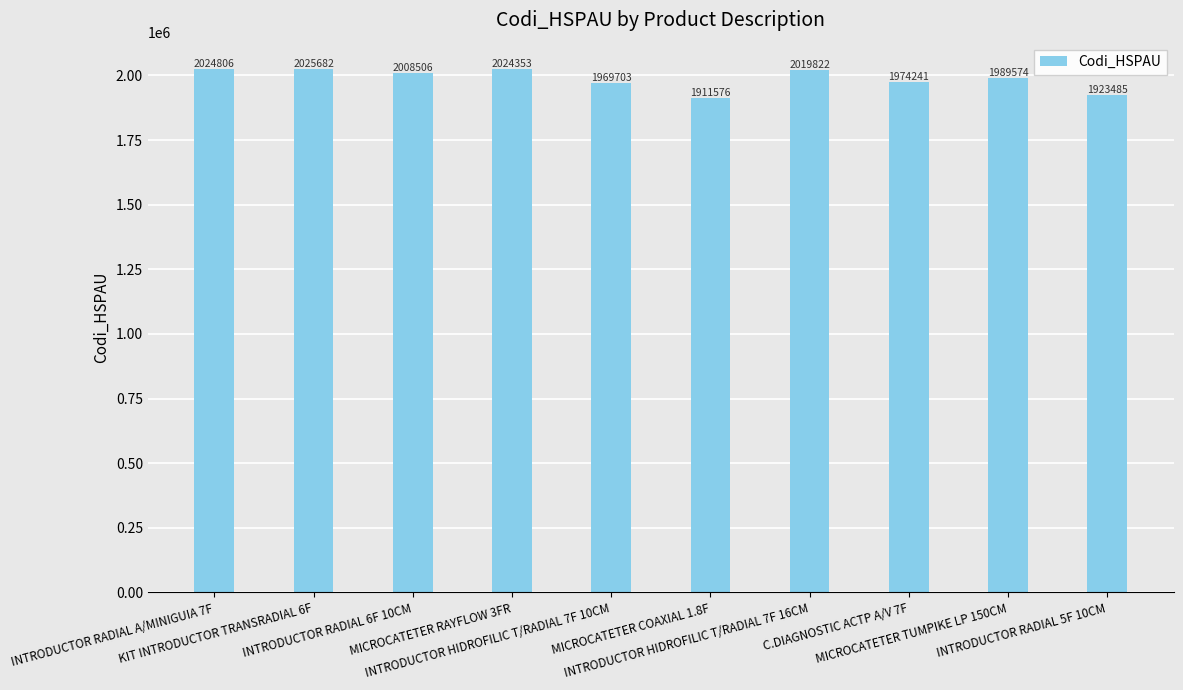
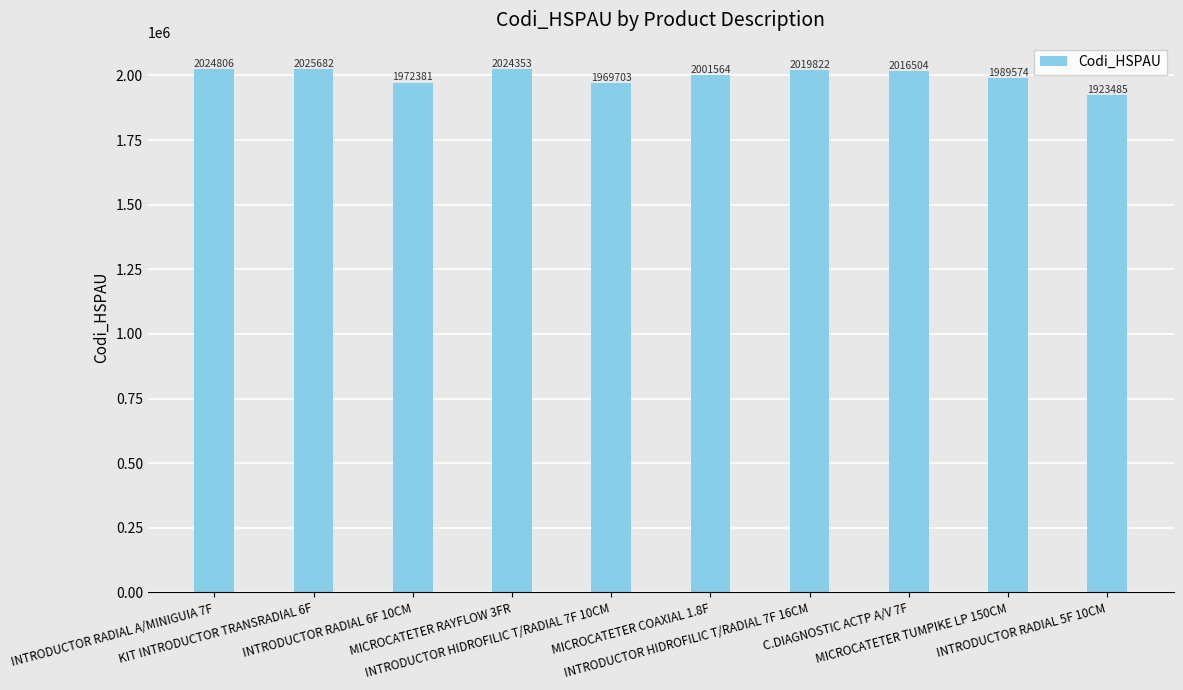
INTRODUCTOR RADIAL 6F 10CM: 2008506 -> 1972381
MICROCATETER COAXIAL 1.8F: 1911576 -> 2001564
C.DIAGNOSTIC ACTP A/V 7F: 1974241 -> 2016504
